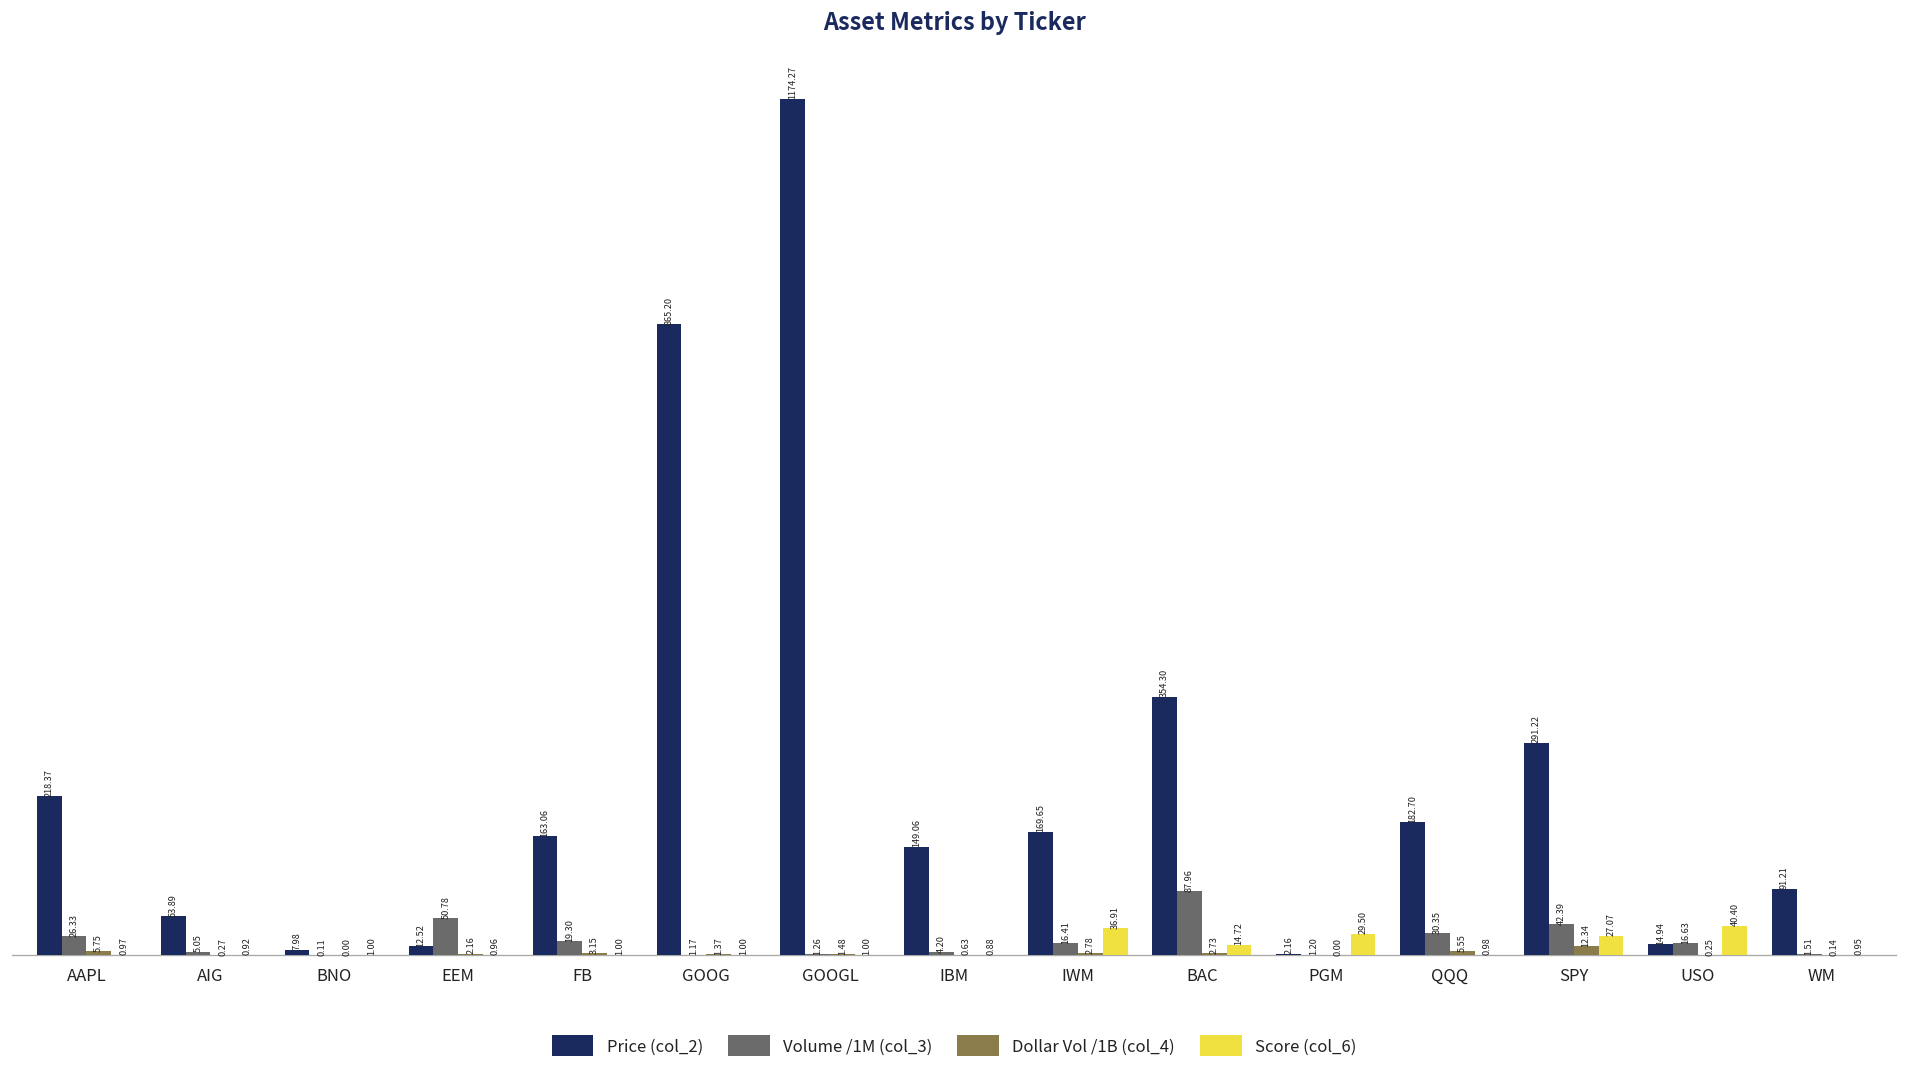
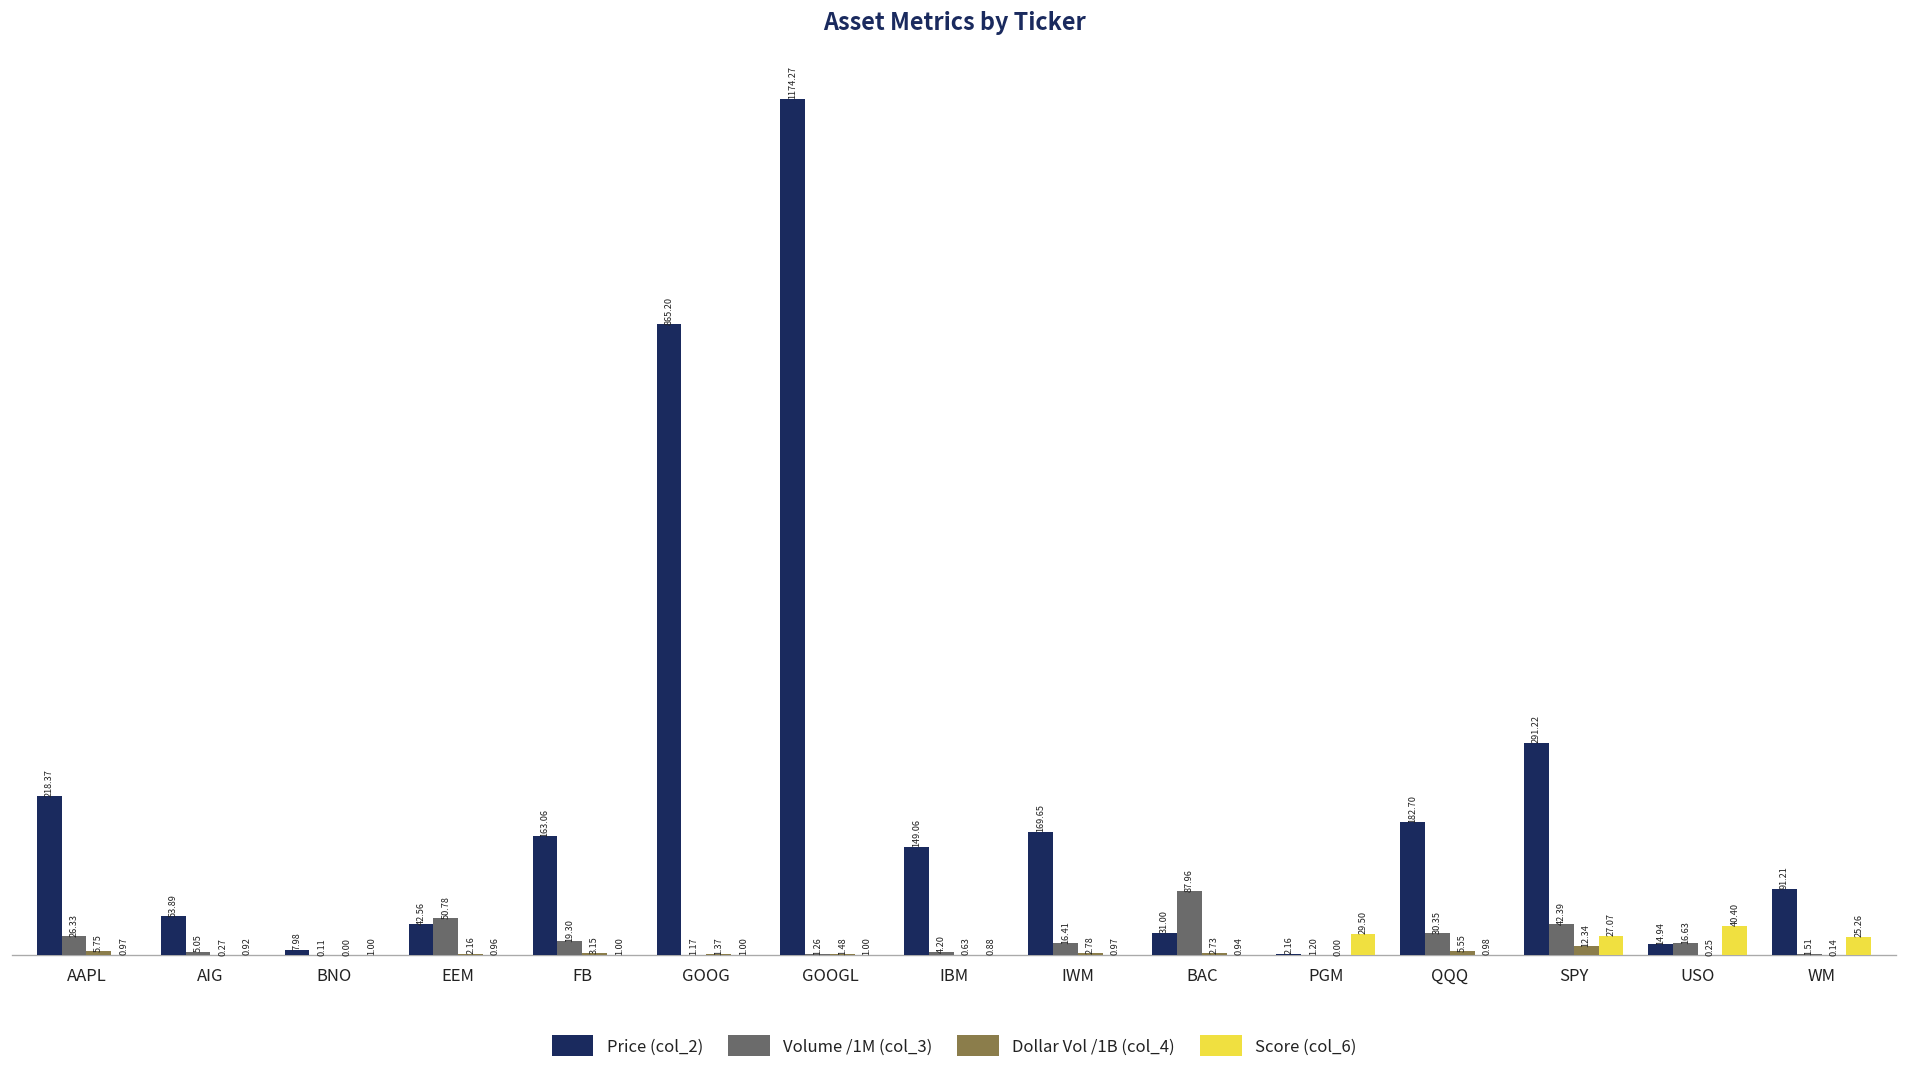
Price (col_2), EEM: 12.52 -> 42.56
Score (col_6), IWM: 36.91 -> 0.97
Price (col_2), BAC: 354.30 -> 31.00
Score (col_6), BAC: 14.72 -> 0.94
Score (col_6), WM: 0.95 -> 25.26
